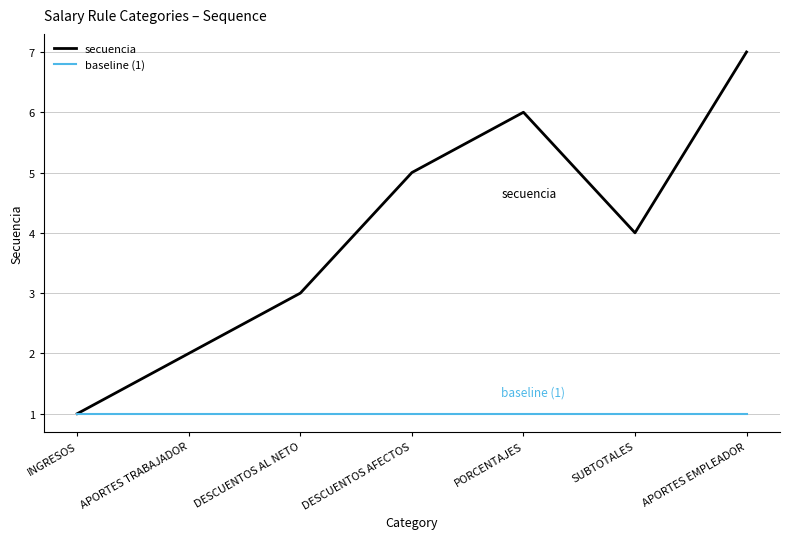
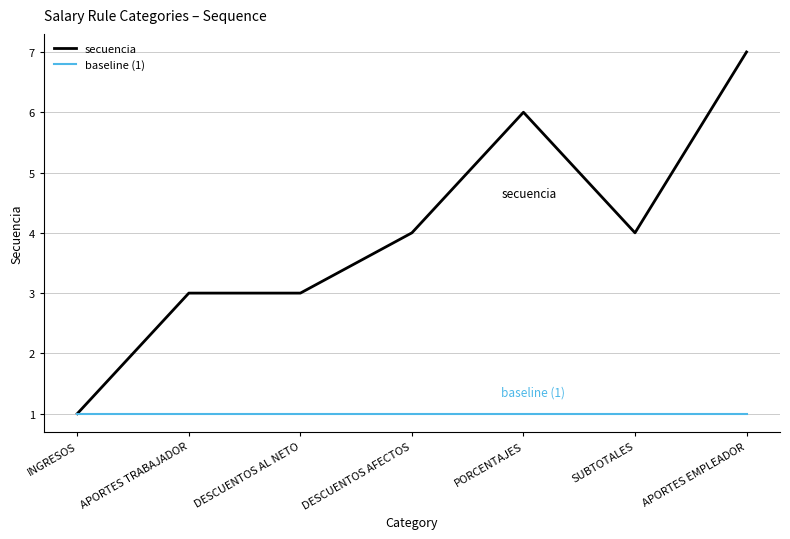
secuencia, APORTES TRABAJADOR: 2 -> 3
secuencia, DESCUENTOS AFECTOS: 5 -> 4
